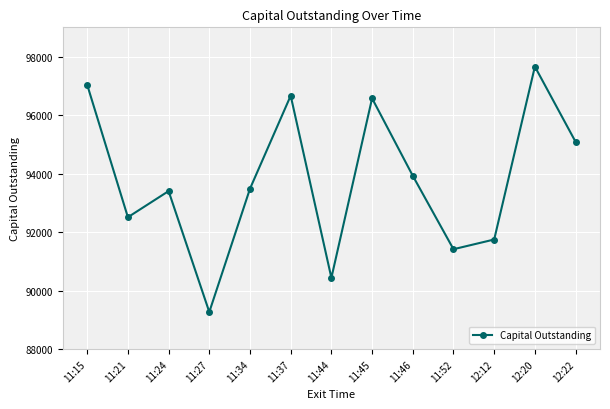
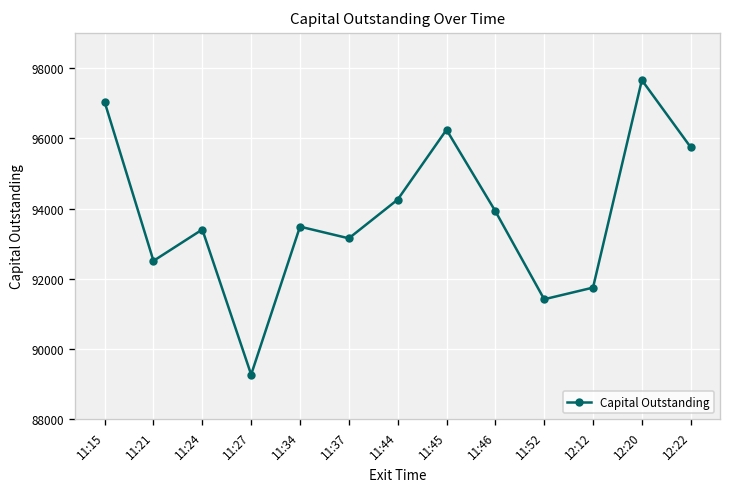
11:37: 96700 -> 93200
11:44: 90400 -> 94300
11:45: 96600 -> 96200
12:22: 95100 -> 95700
